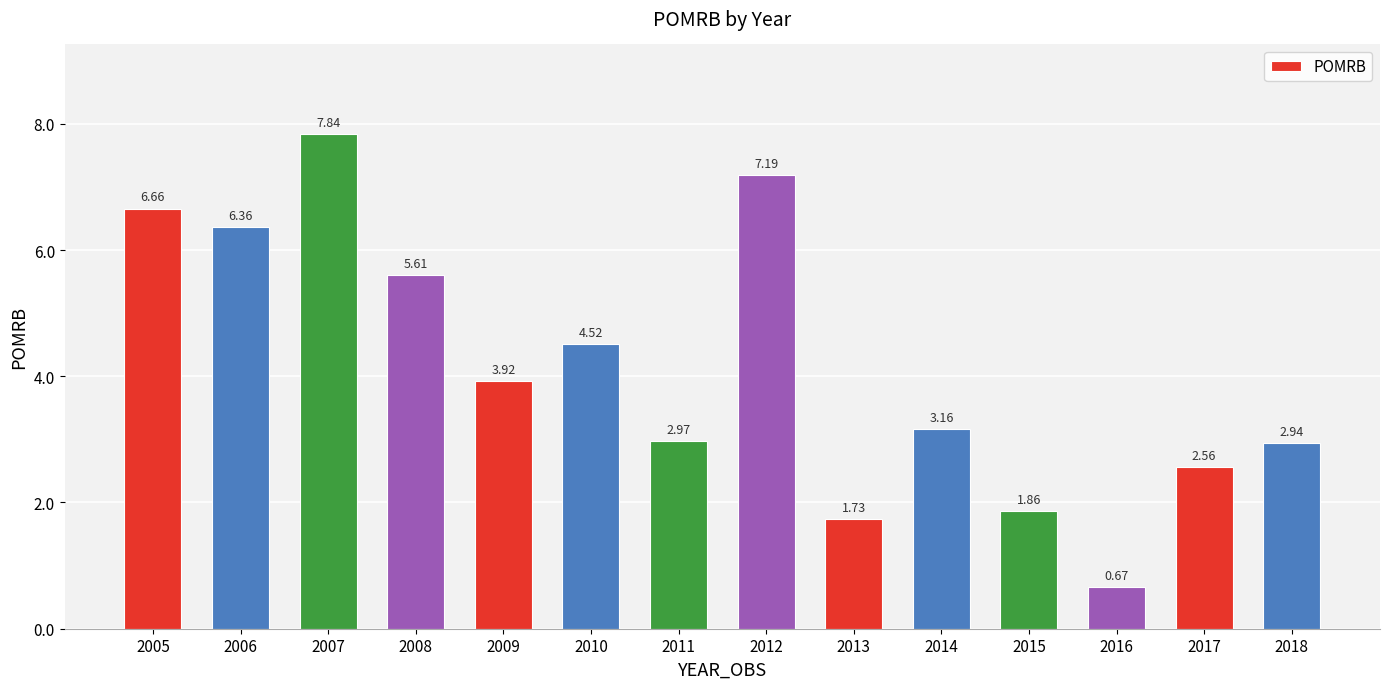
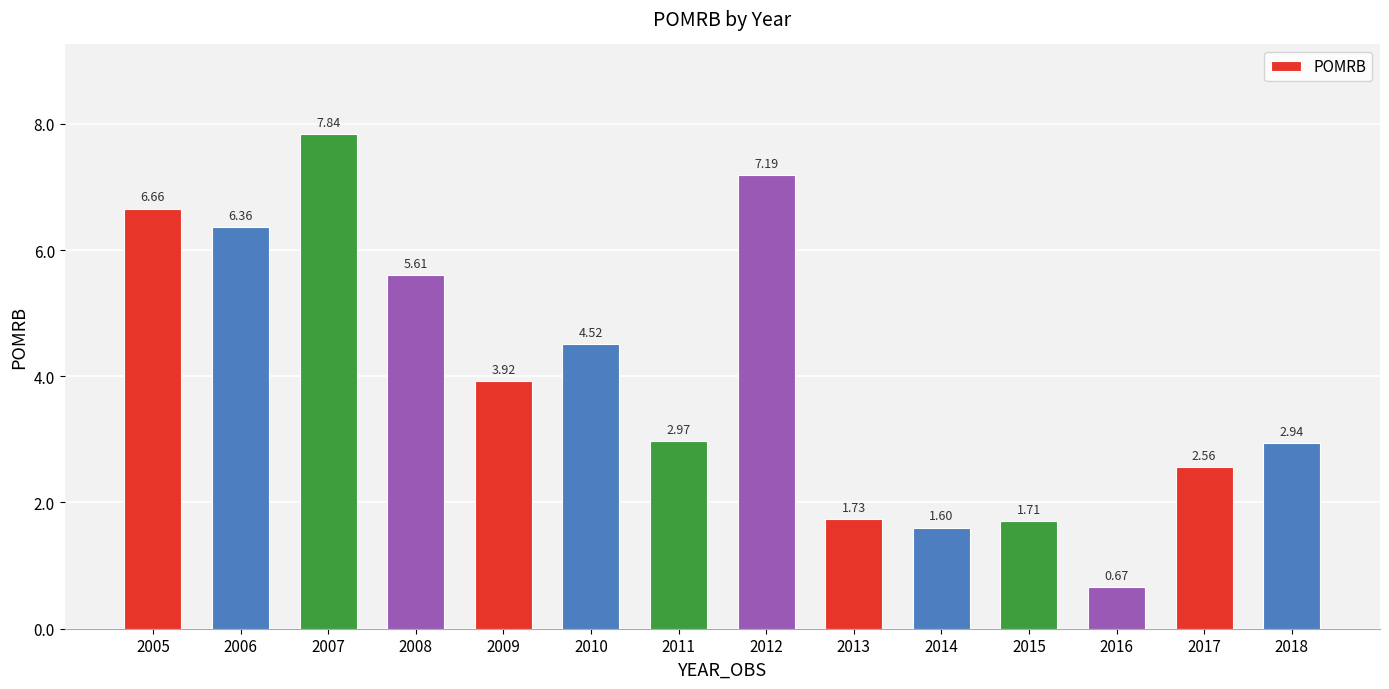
2014: 3.16 -> 1.60
2015: 1.86 -> 1.71
